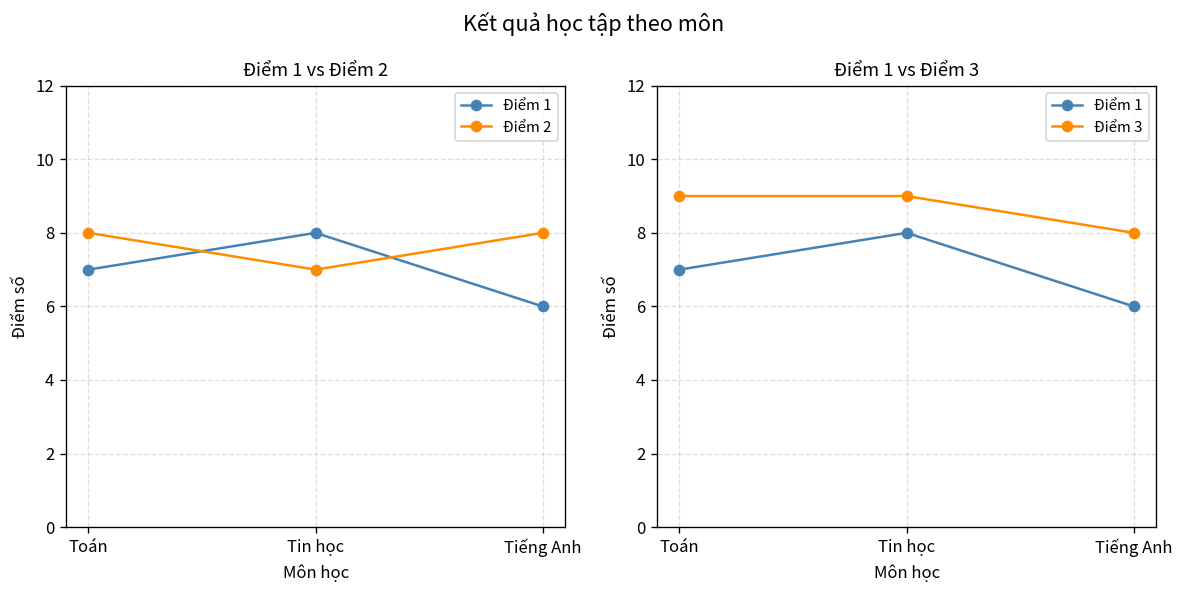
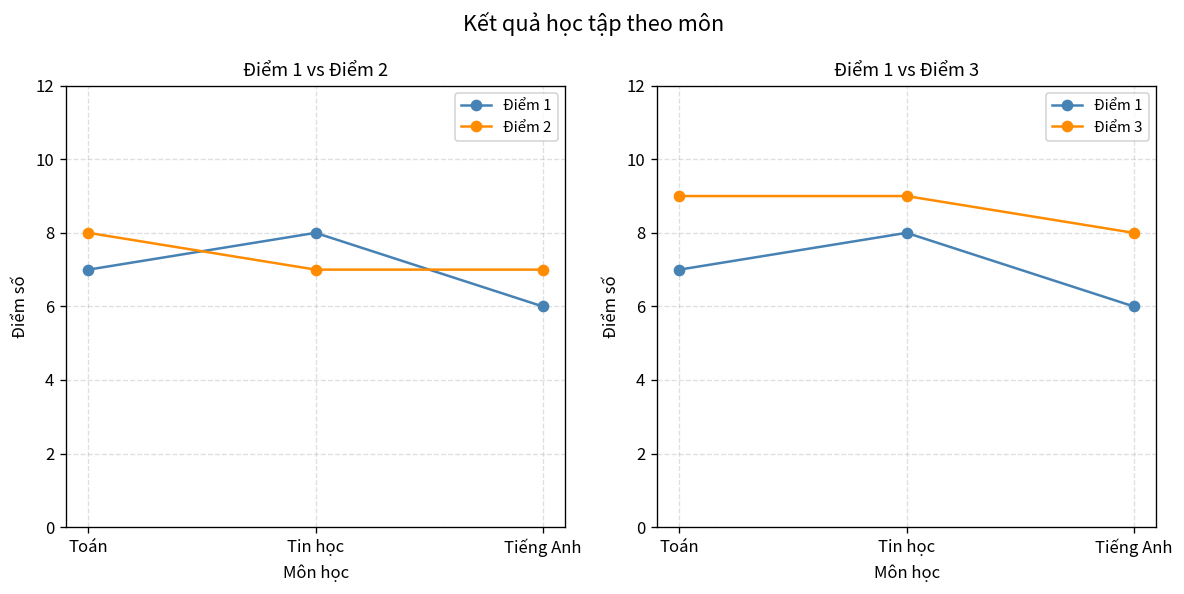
Điểm 1 vs Điểm 2, Điểm 2, Tiếng Anh: 8 -> 7
